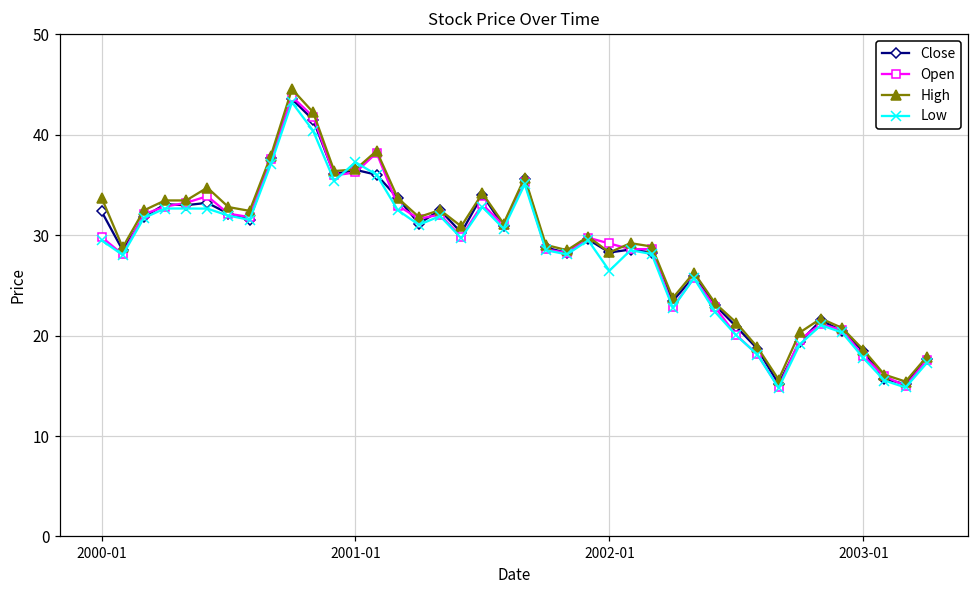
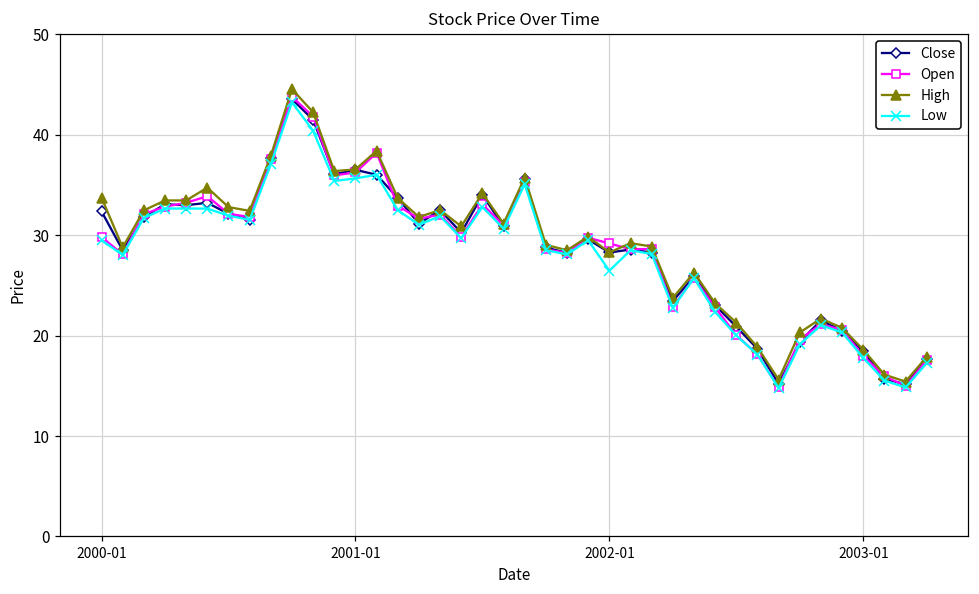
Low, 2001-01: 37 -> 36
